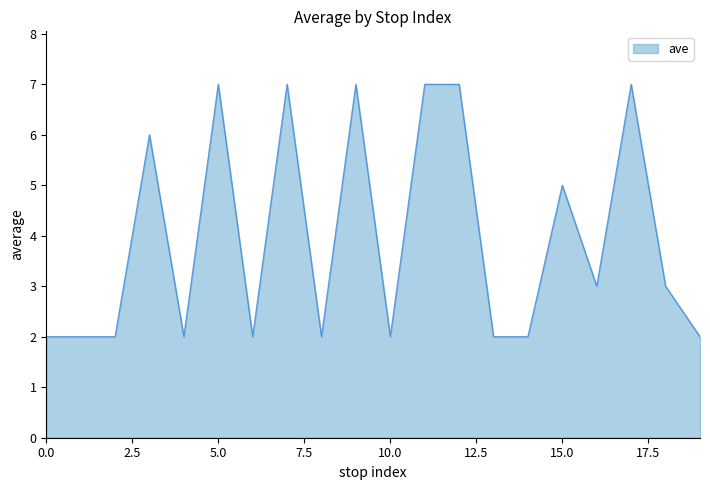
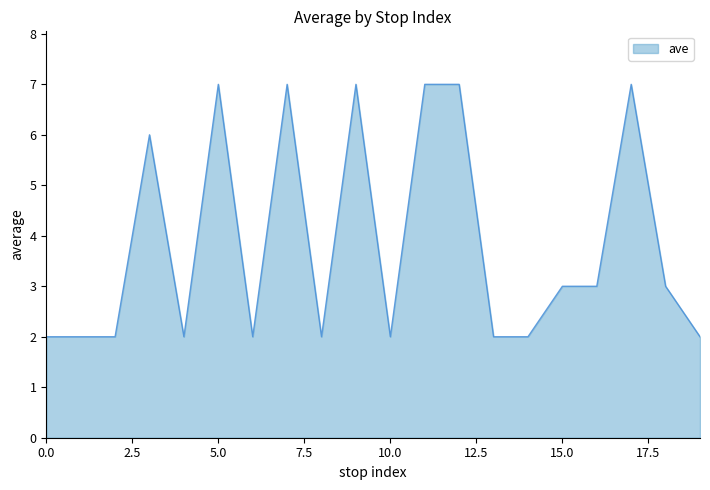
15.0: 5 -> 3
